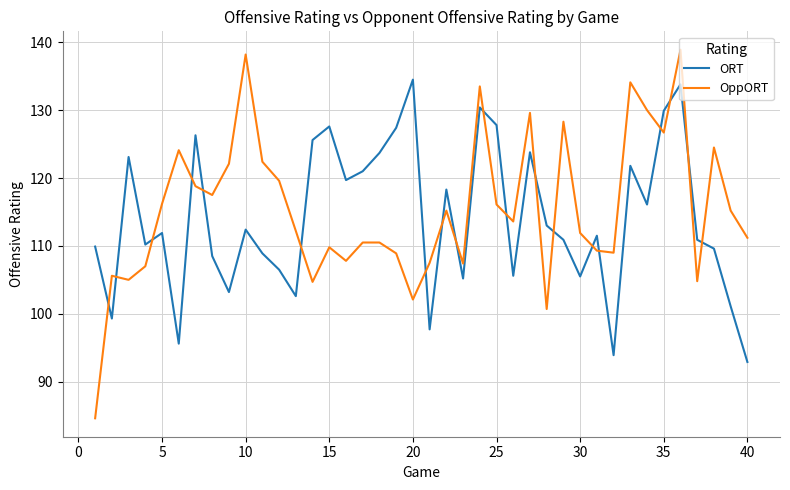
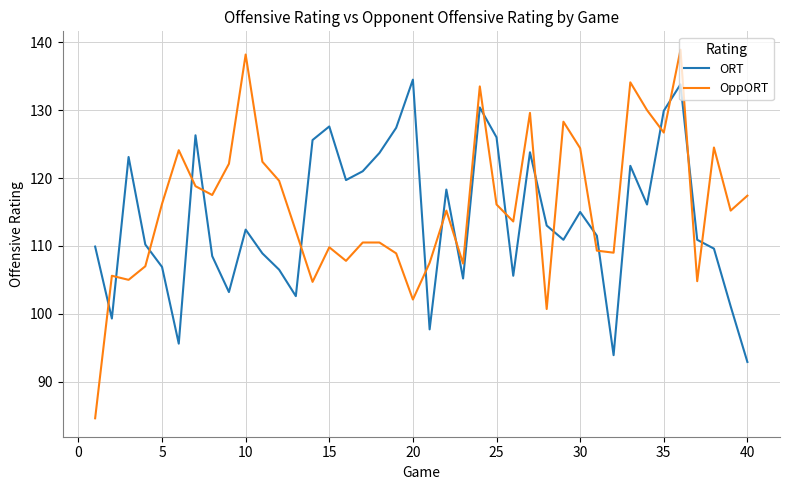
ORT, 5: 112 -> 107
ORT, 25: 128 -> 126
ORT, 30: 106 -> 115
OppORT, 30: 112 -> 124
OppORT, 40: 111 -> 117
